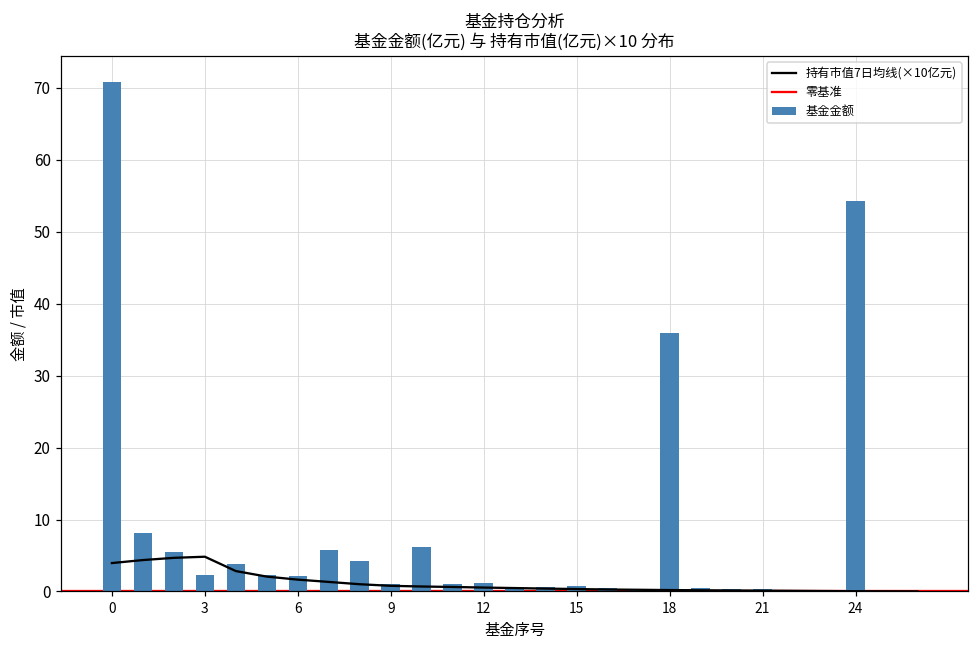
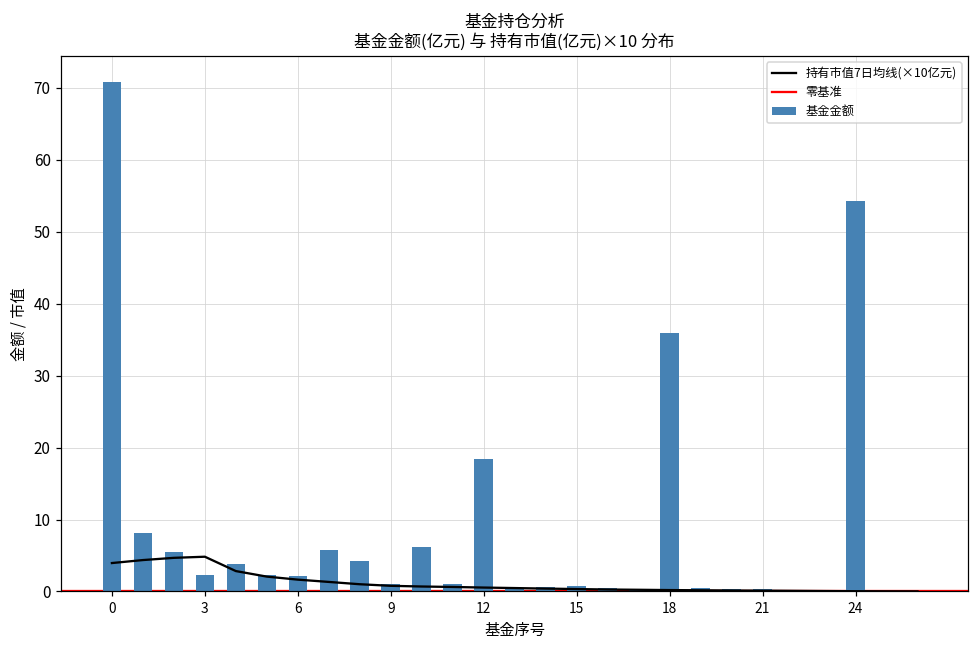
基金金额, 12: 1 -> 18
